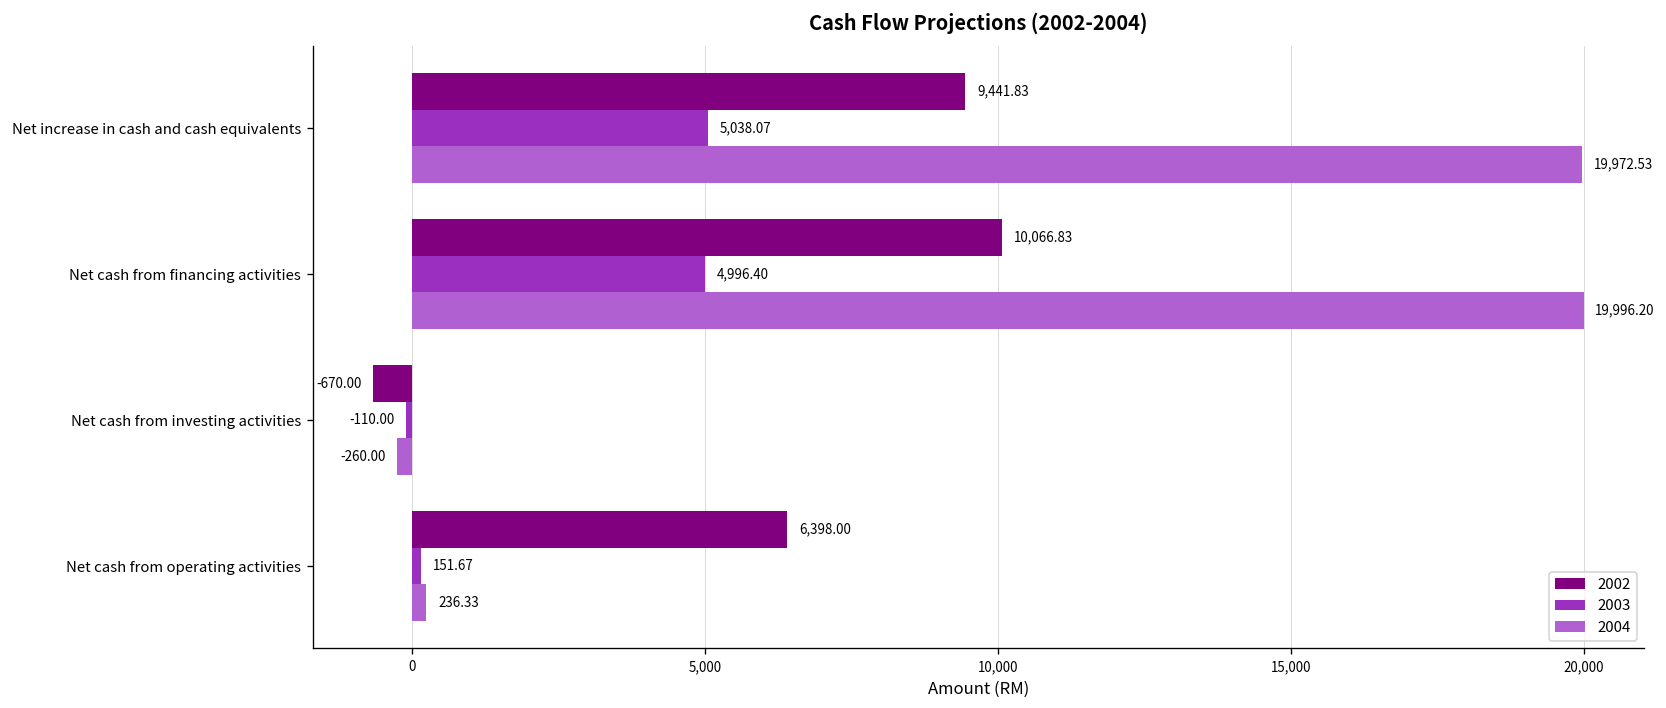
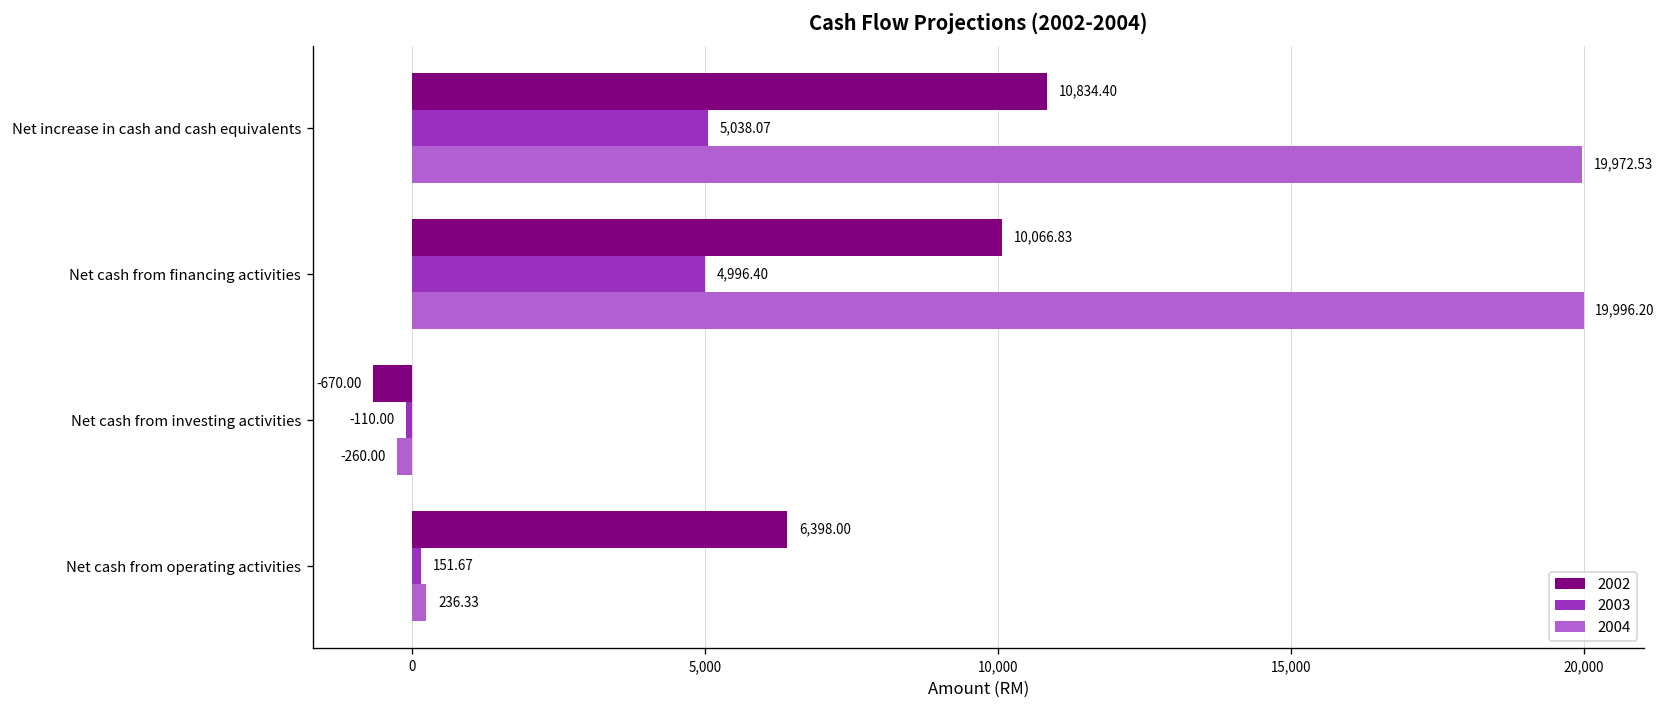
2002, Net increase in cash and cash equivalents: 9,441.83 -> 10,834.40
